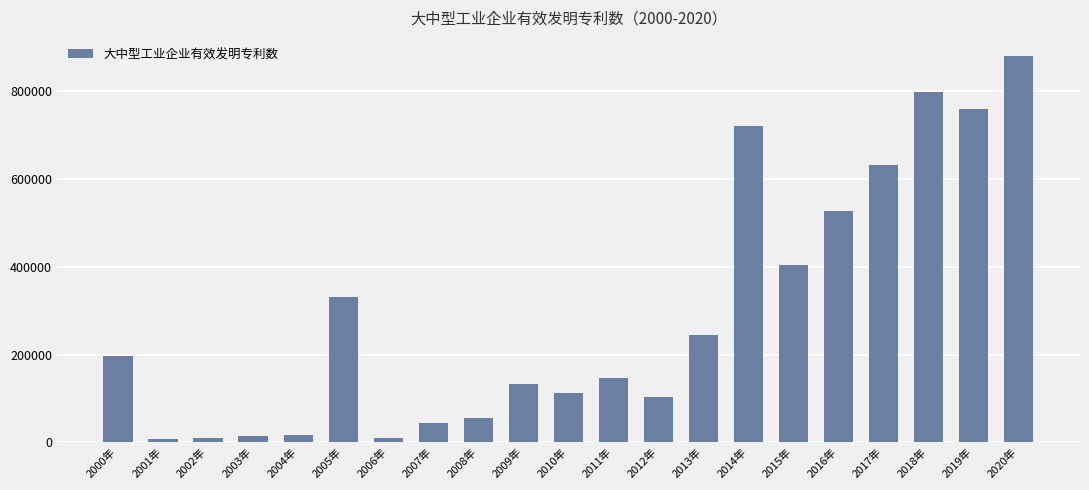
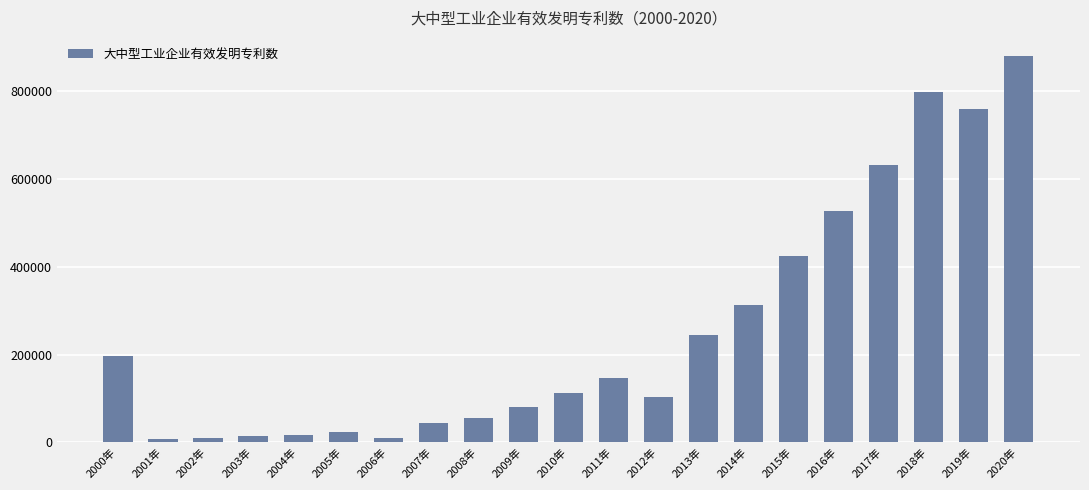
2005年: 330000 -> 20000
2009年: 130000 -> 80000
2014年: 720000 -> 310000
2015年: 400000 -> 420000
